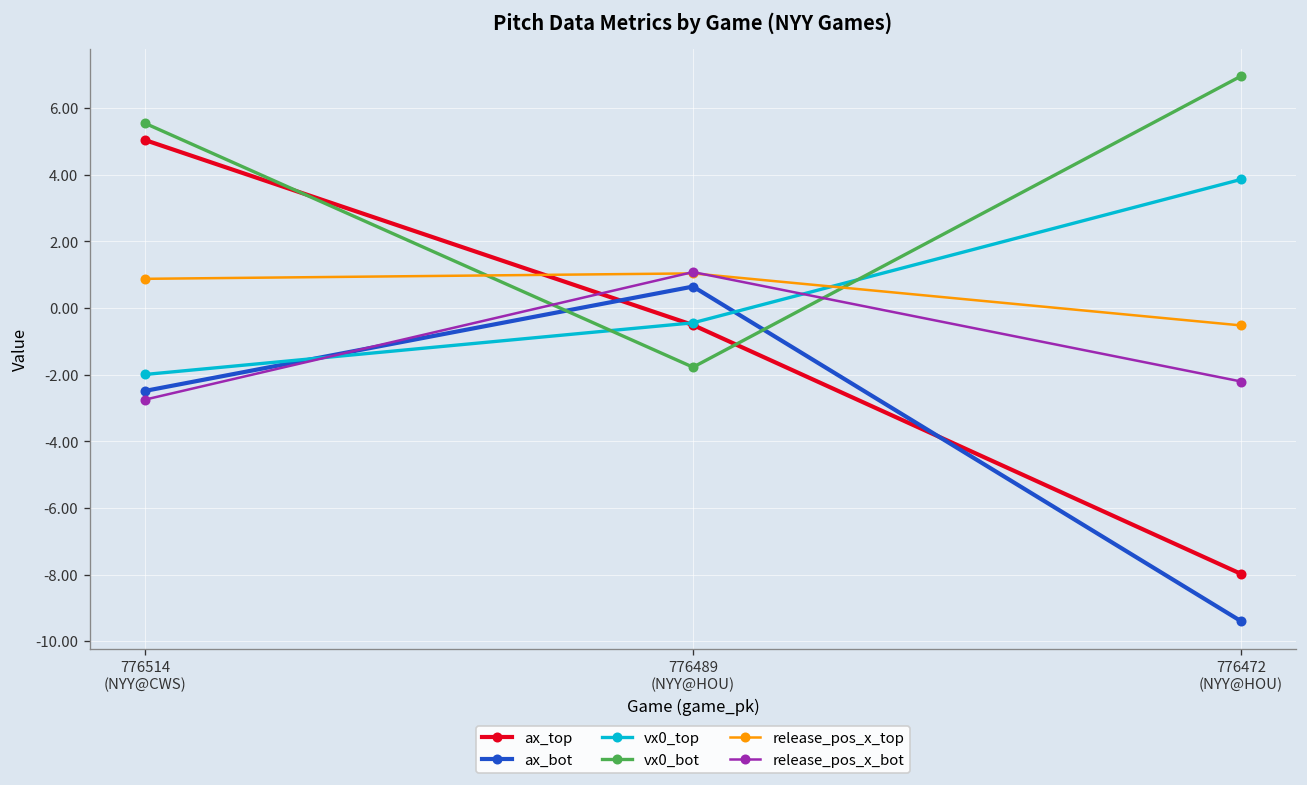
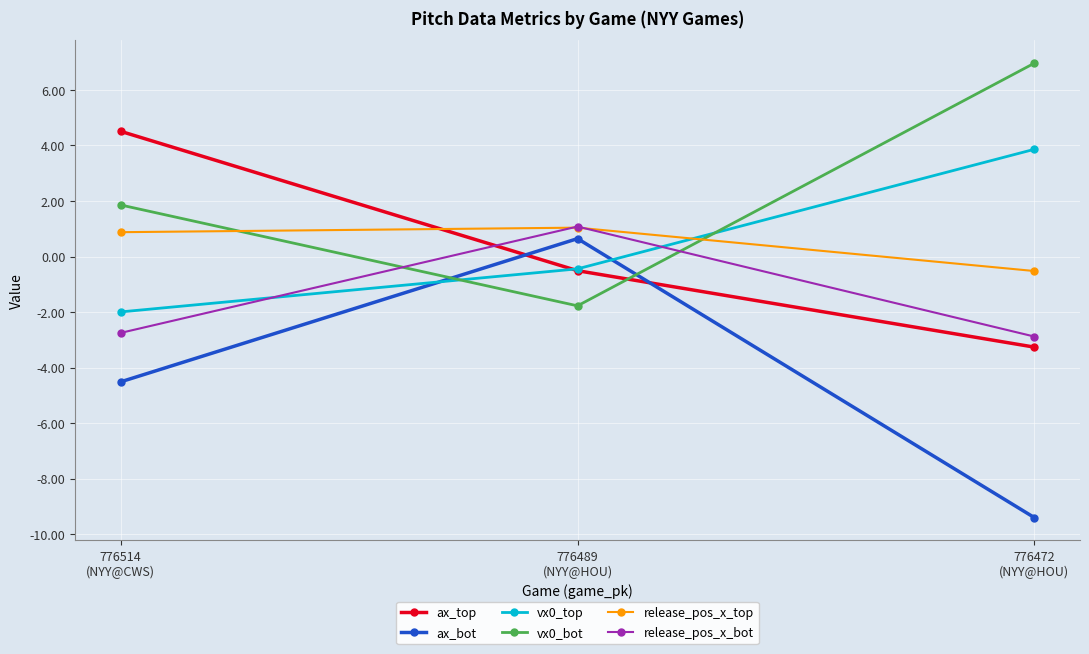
ax_top, 776514 (NYY@CWS): 5.0 -> 4.5
ax_bot, 776514 (NYY@CWS): -2.5 -> -4.5
vx0_bot, 776514 (NYY@CWS): 5.5 -> 1.9
ax_top, 776472 (NYY@HOU): -8.0 -> -3.3
release_pos_x_bot, 776472 (NYY@HOU): -2.2 -> -2.9
